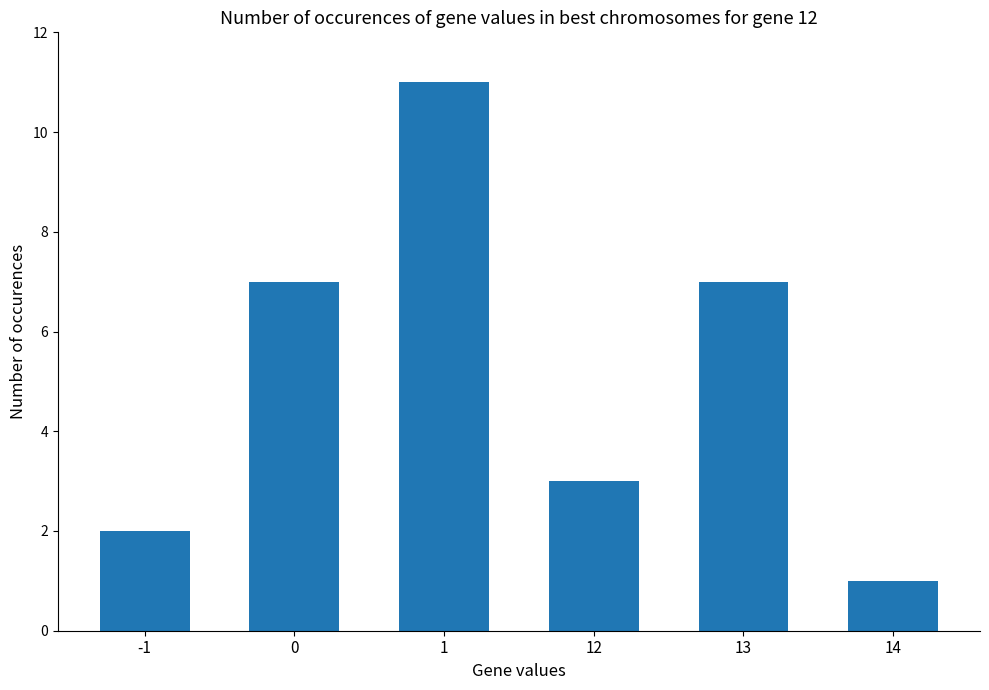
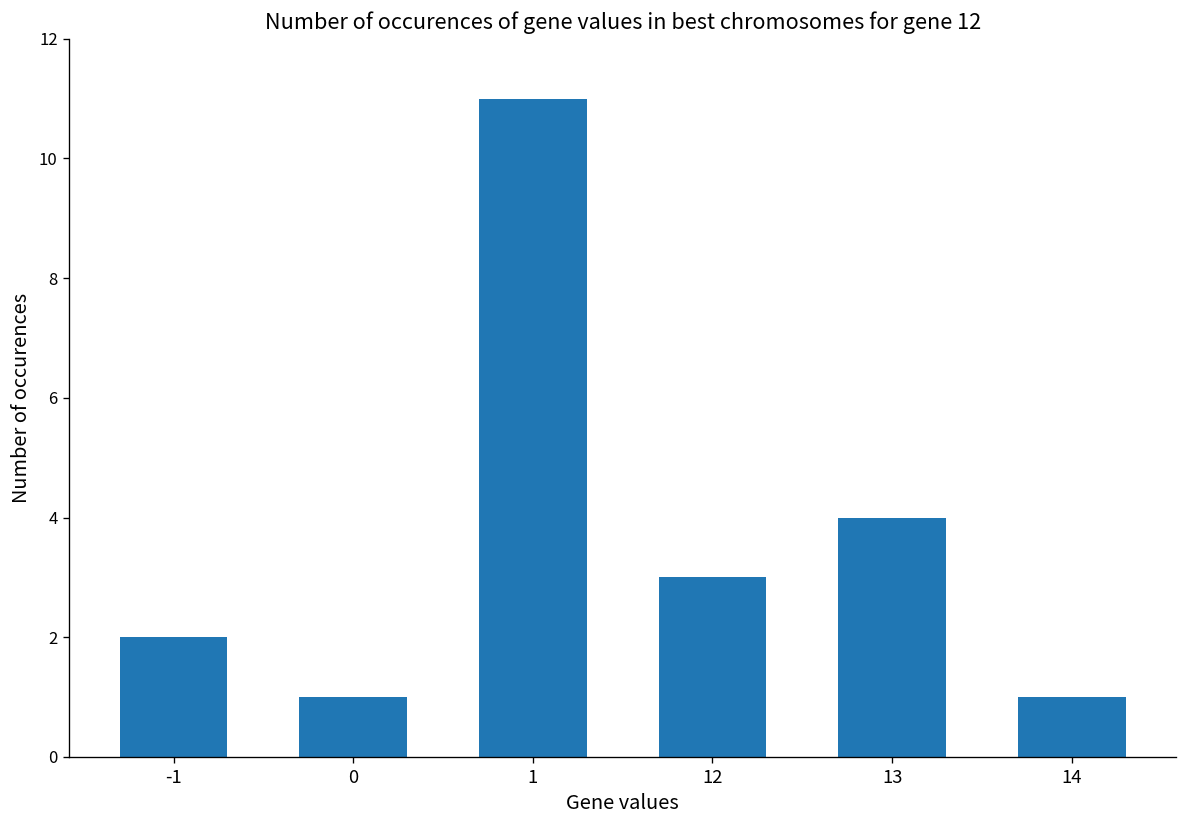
0: 7 -> 1
13: 7 -> 4
